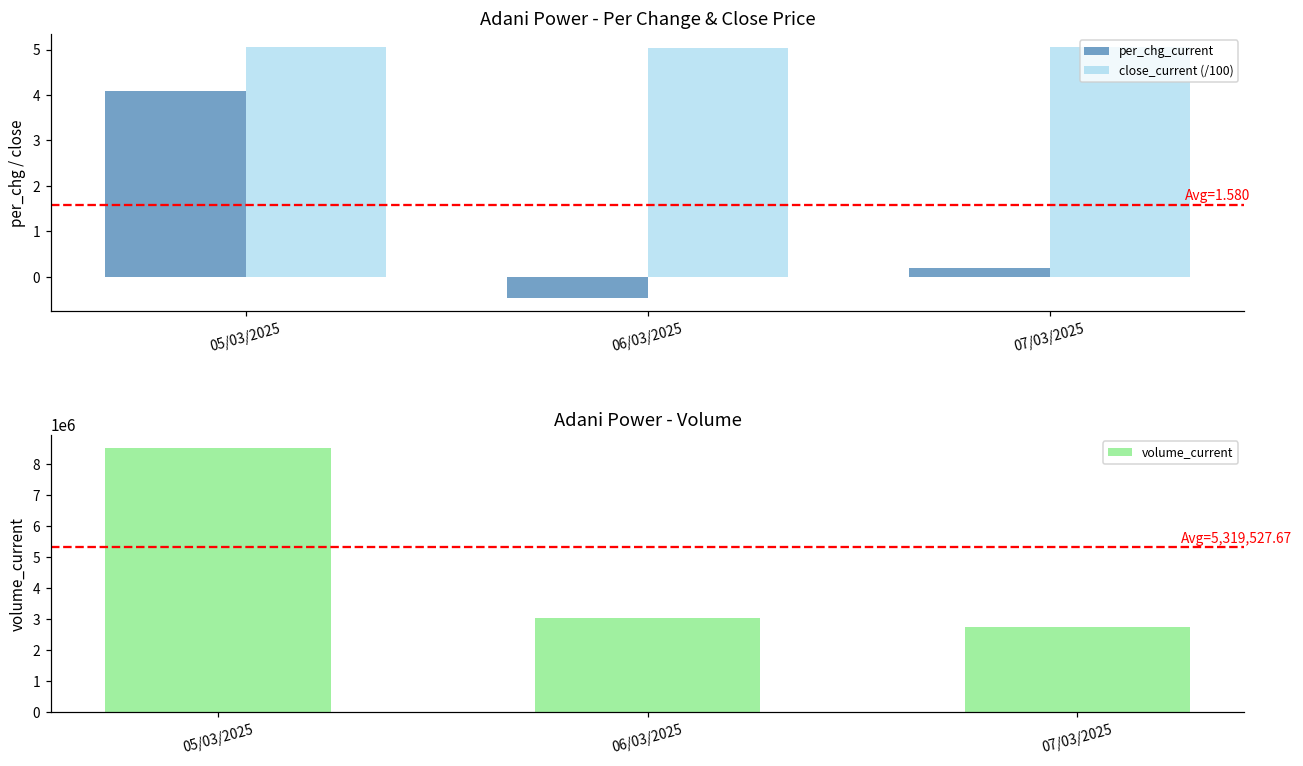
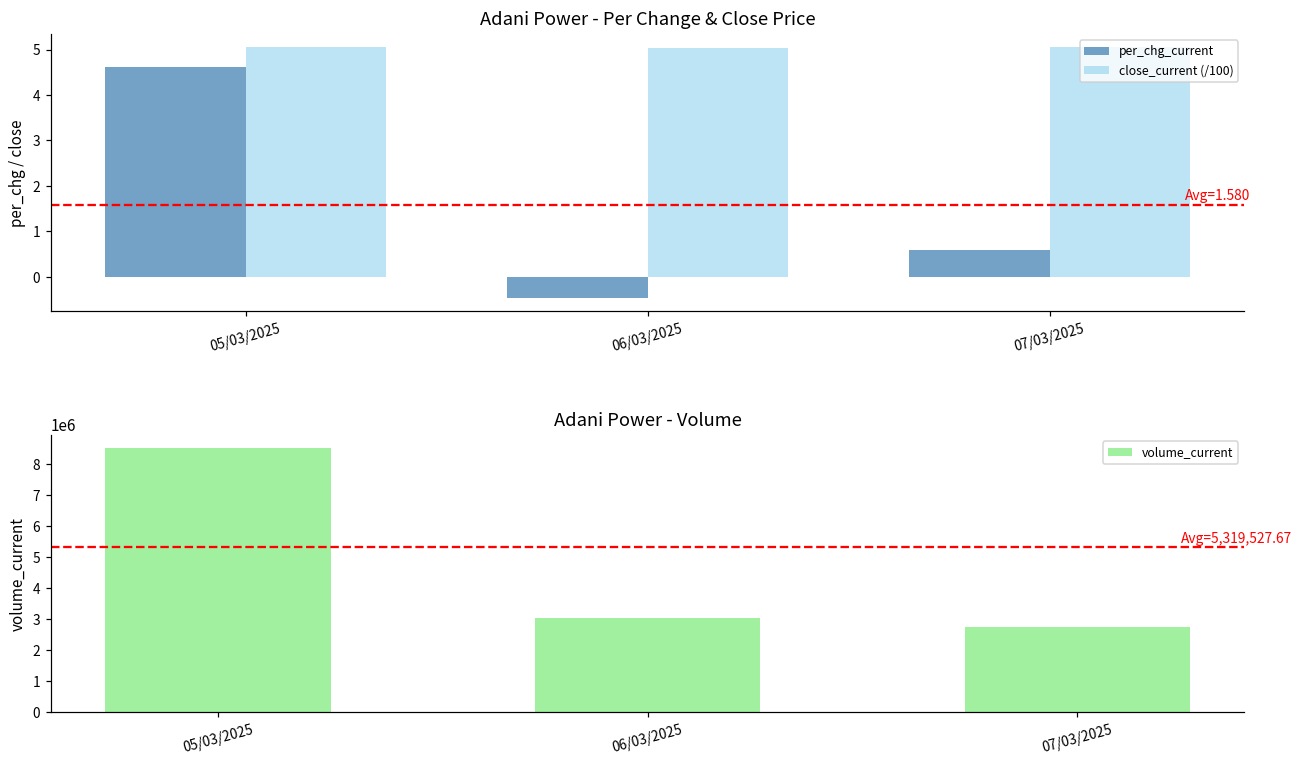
Adani Power - Per Change & Close Price, per_chg_current, 05/03/2025: 4.1 -> 4.6
Adani Power - Per Change & Close Price, per_chg_current, 07/03/2025: 0.2 -> 0.6
